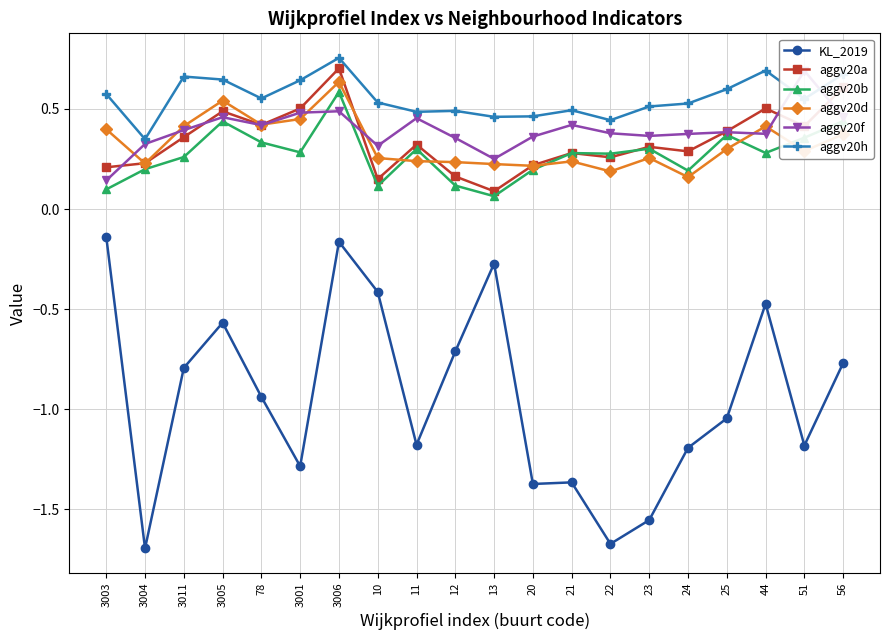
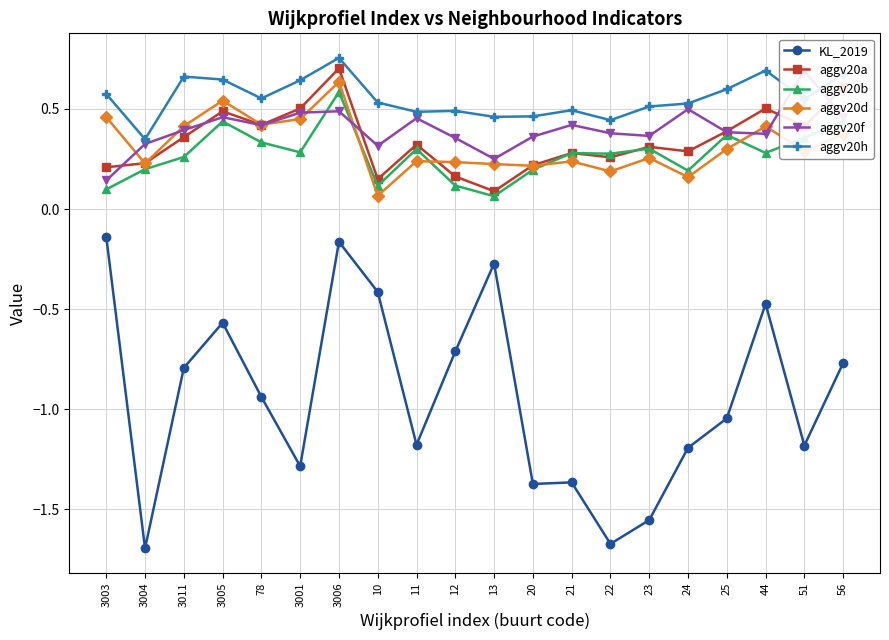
aggv20d, 3003: 0.40 -> 0.46
aggv20d, 10: 0.25 -> 0.07
aggv20f, 24: 0.38 -> 0.50
